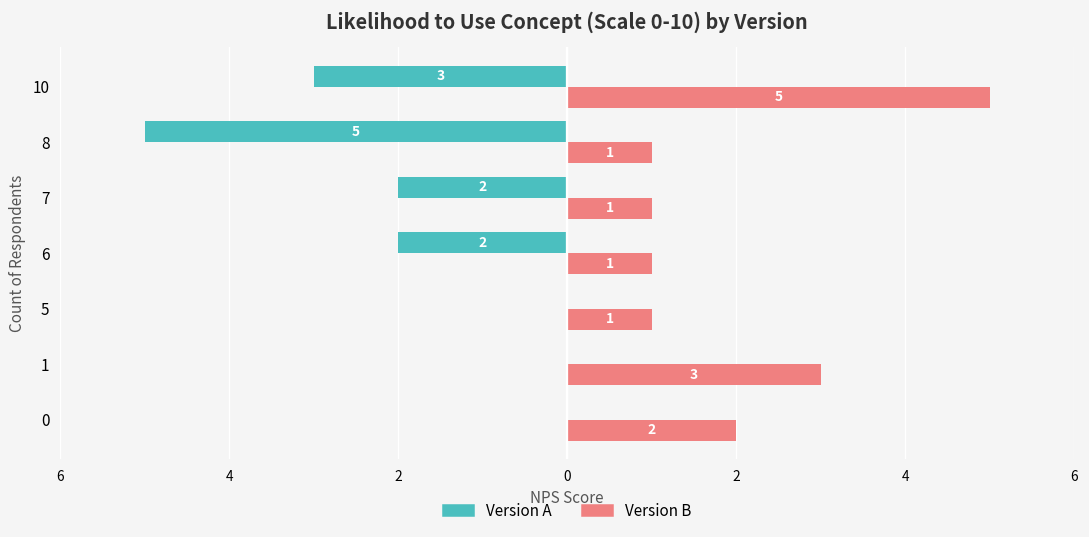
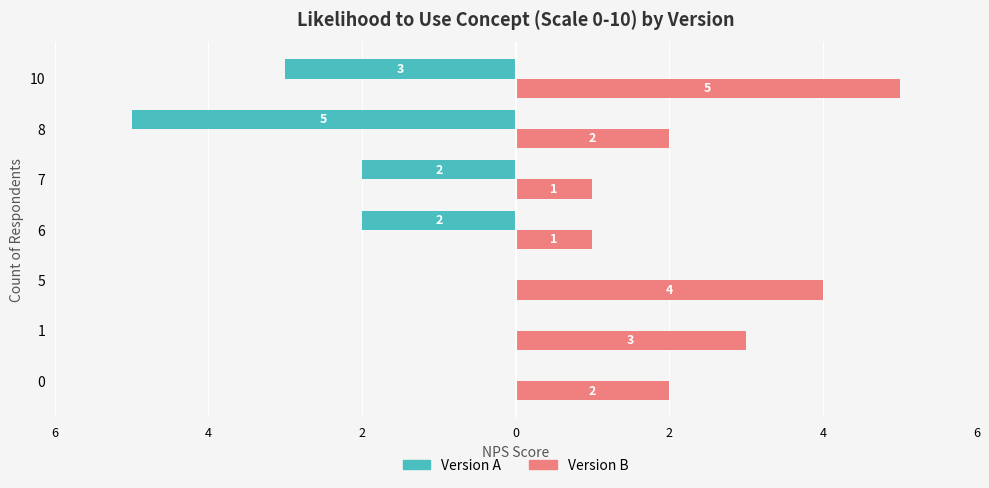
Version B, 8: 1 -> 2
Version B, 5: 1 -> 4
